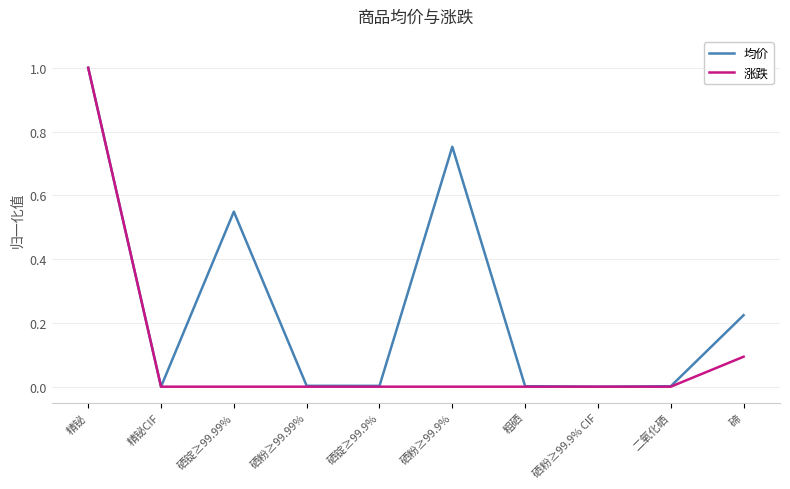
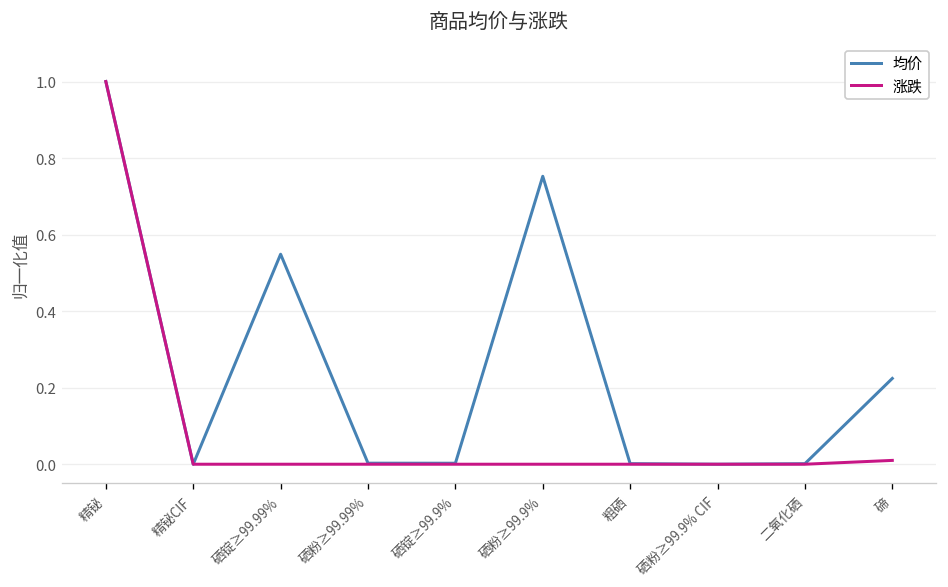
涨跌, 碲: 0.09 -> 0.01
